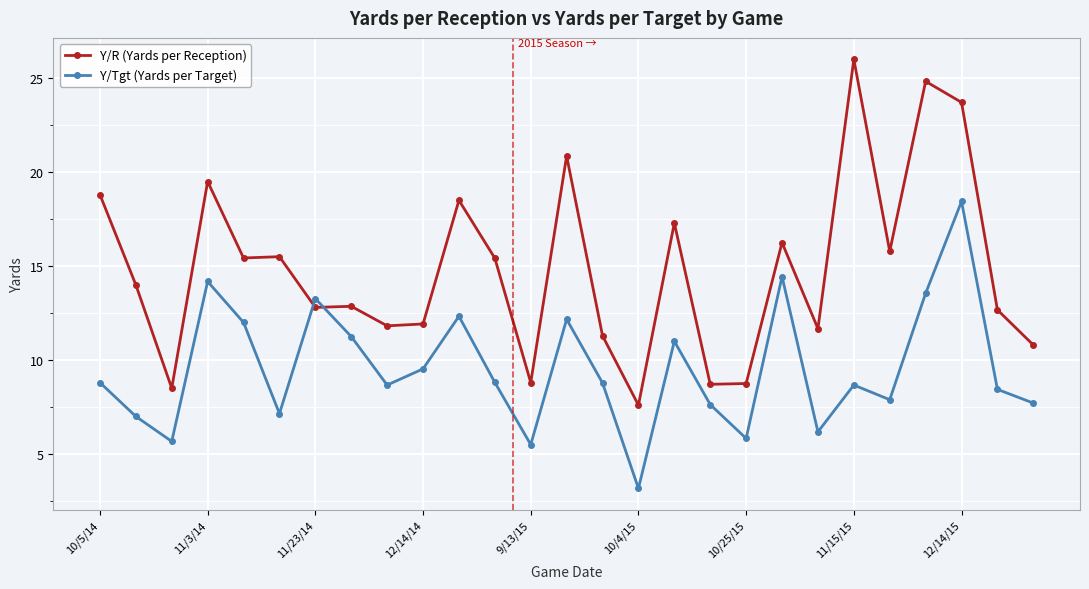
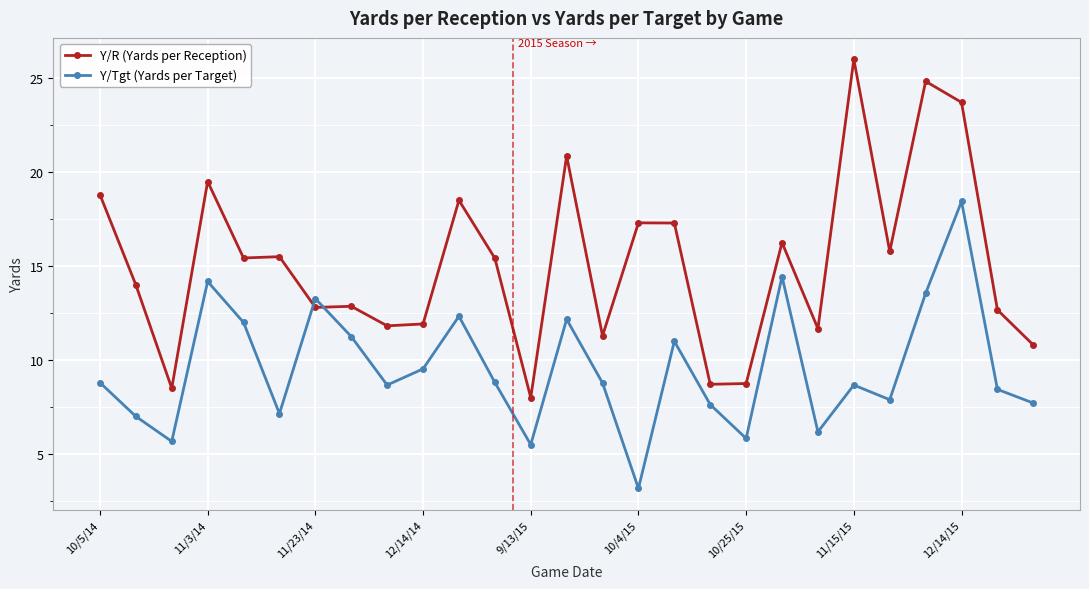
Y/R (Yards per Reception), 9/13/15: 8.8 -> 8.0
Y/R (Yards per Reception), 10/4/15: 7.6 -> 17.3
